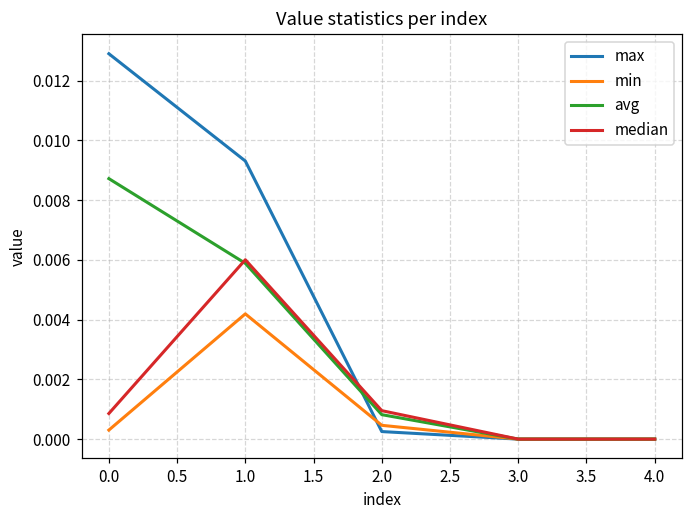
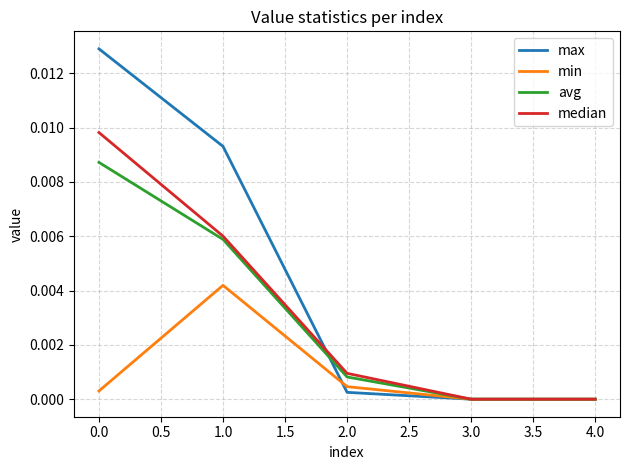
median, 0.0: 0.0009 -> 0.0098
